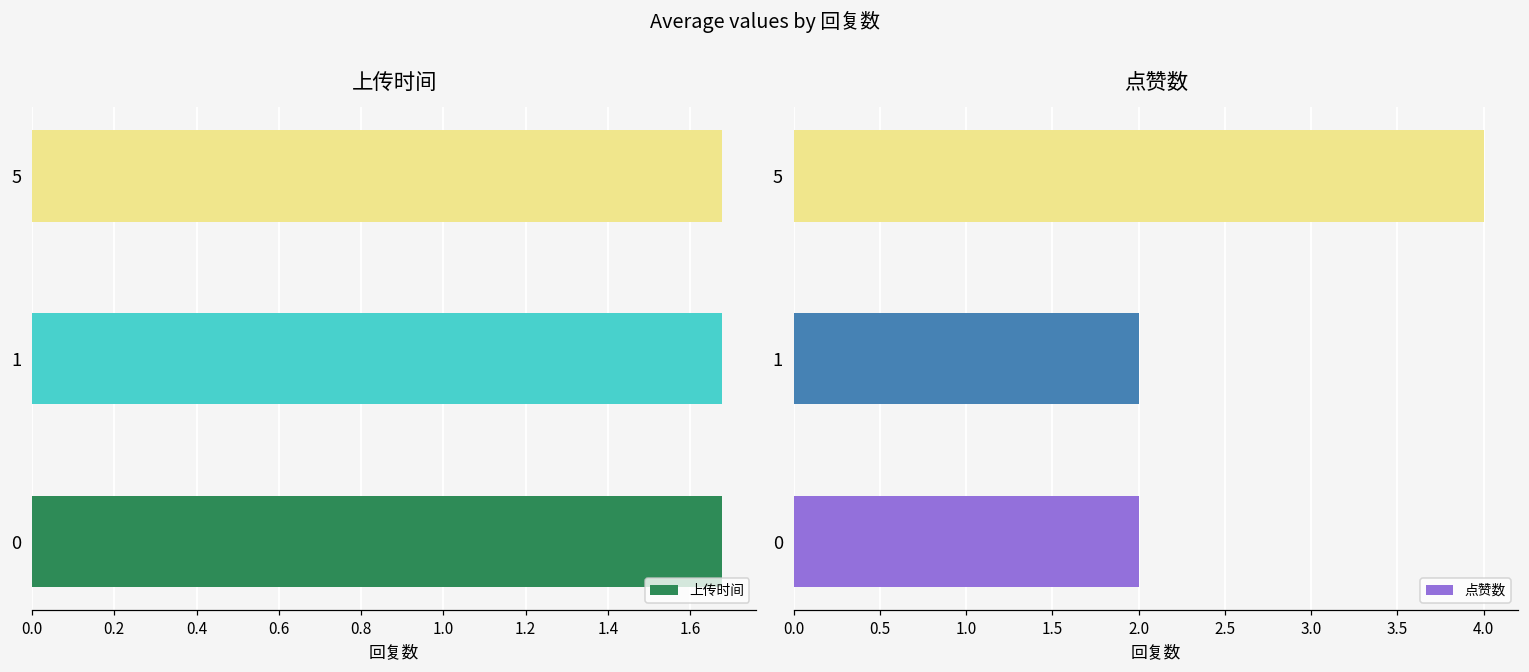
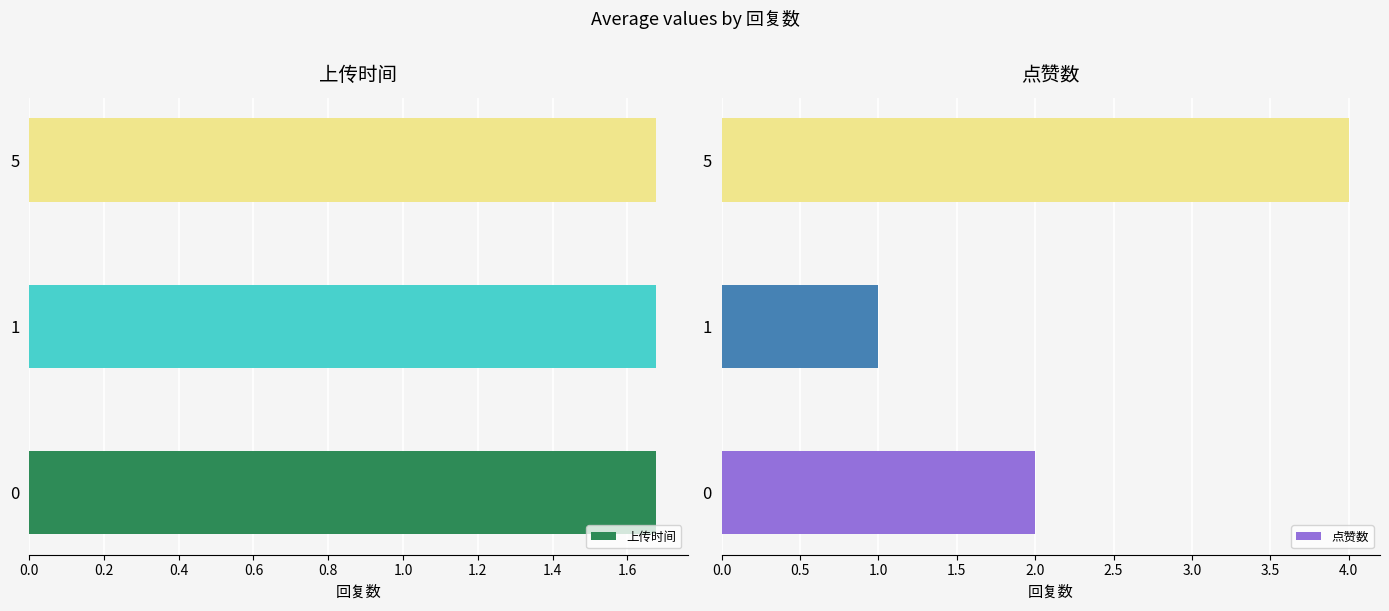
点赞数, 1: 2 -> 1
